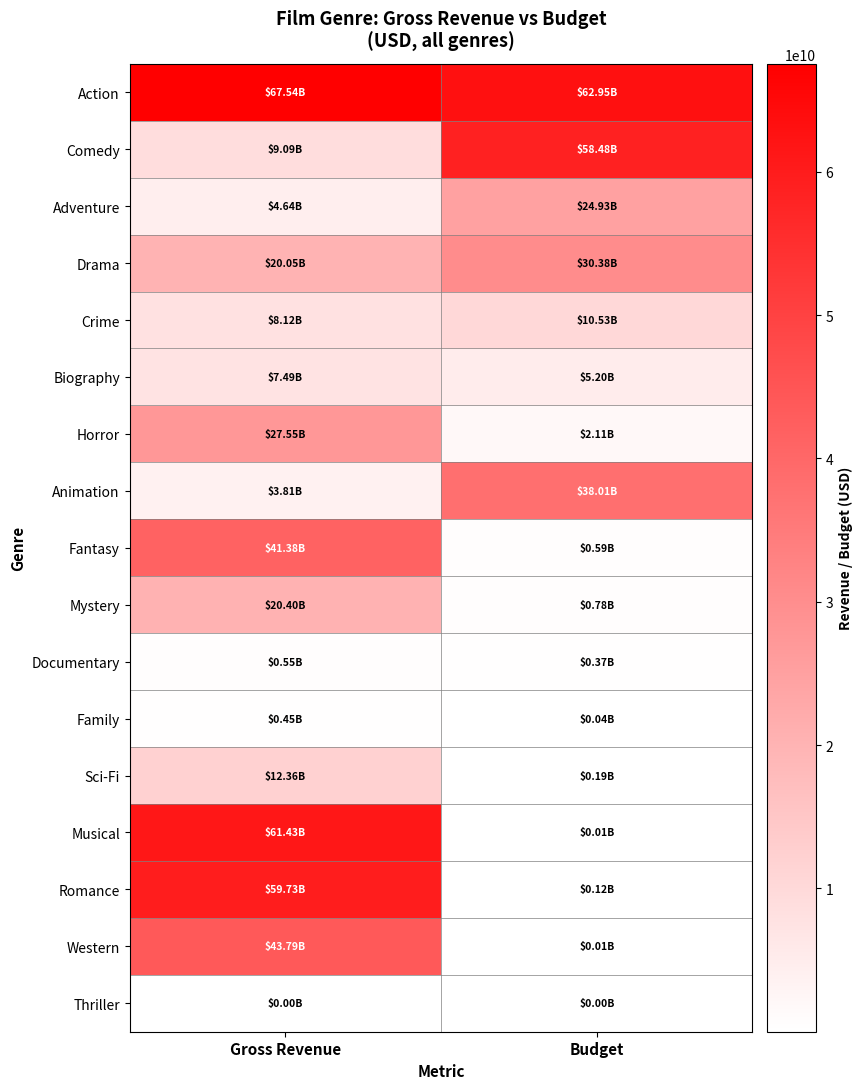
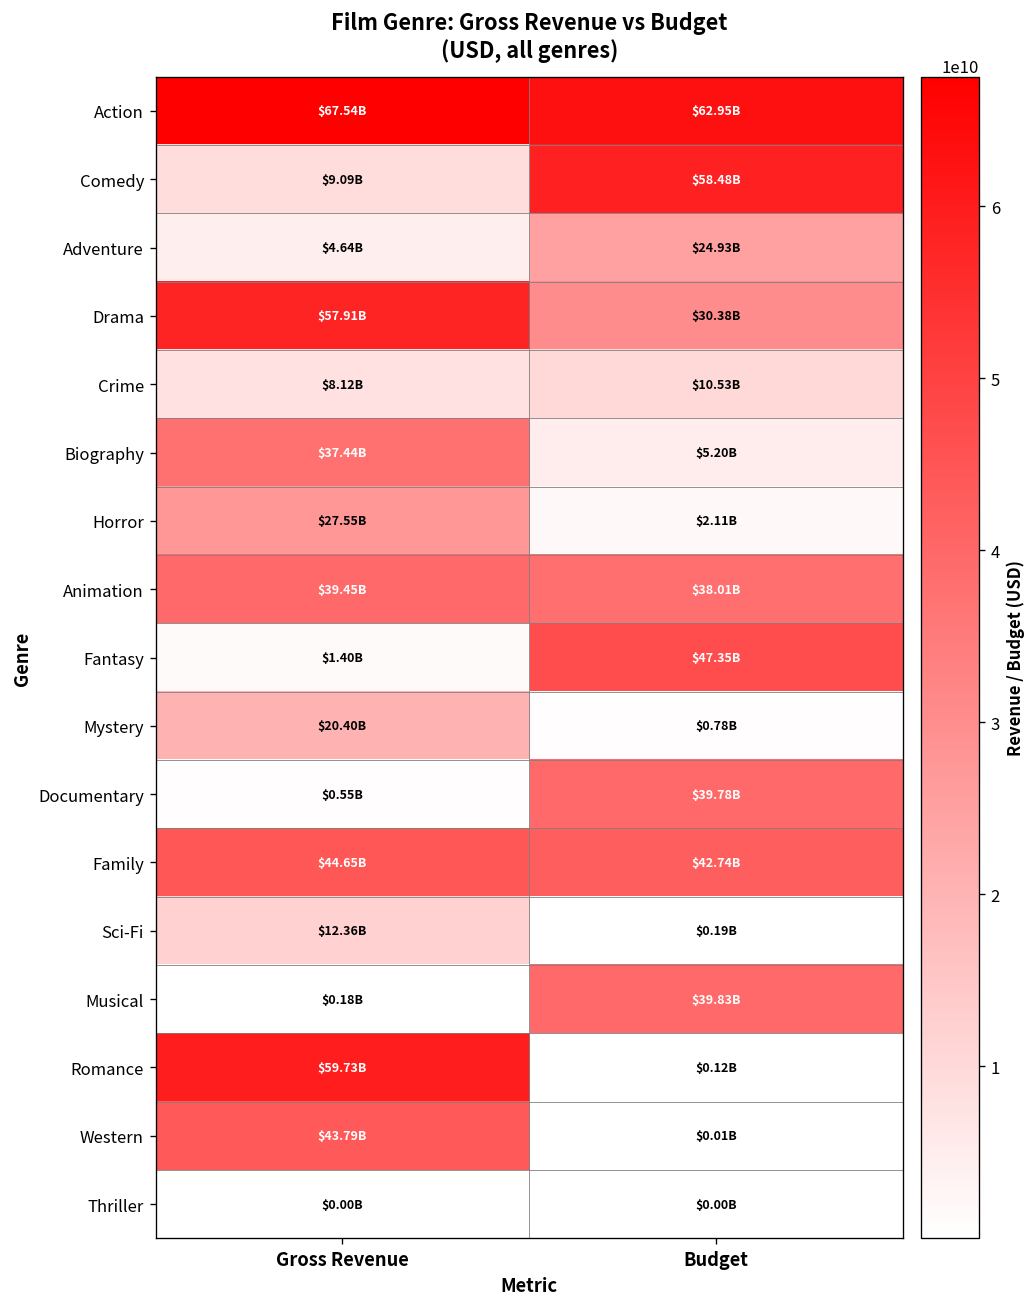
Drama, Gross Revenue: $20.05B -> $57.91B
Biography, Gross Revenue: $7.49B -> $37.44B
Animation, Gross Revenue: $3.81B -> $39.45B
Fantasy, Gross Revenue: $41.38B -> $1.40B
Fantasy, Budget: $0.59B -> $47.35B
Documentary, Budget: $0.37B -> $39.78B
Family, Gross Revenue: $0.45B -> $44.65B
Family, Budget: $0.04B -> $42.74B
Musical, Gross Revenue: $61.43B -> $0.18B
Musical, Budget: $0.01B -> $39.83B
